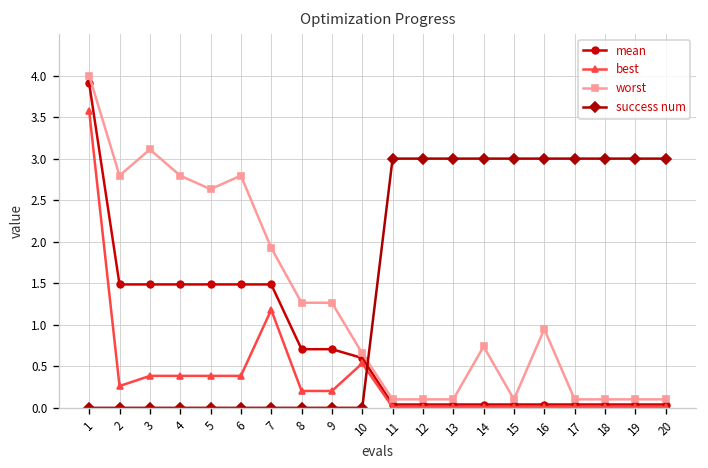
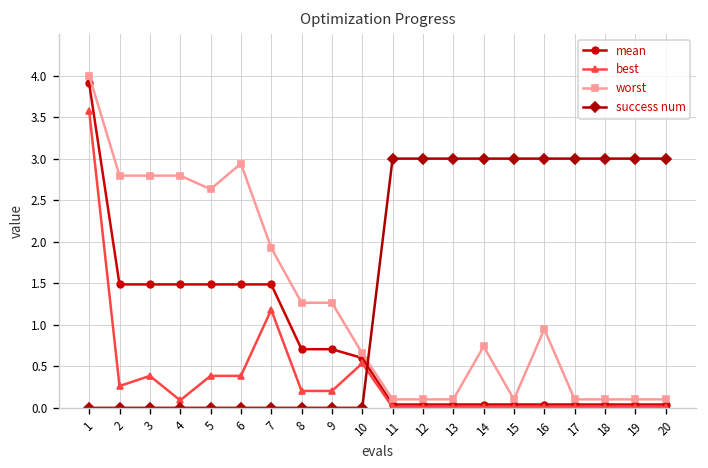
worst, 3: 3.1 -> 2.8
best, 4: 0.4 -> 0.1
worst, 6: 2.8 -> 2.9
